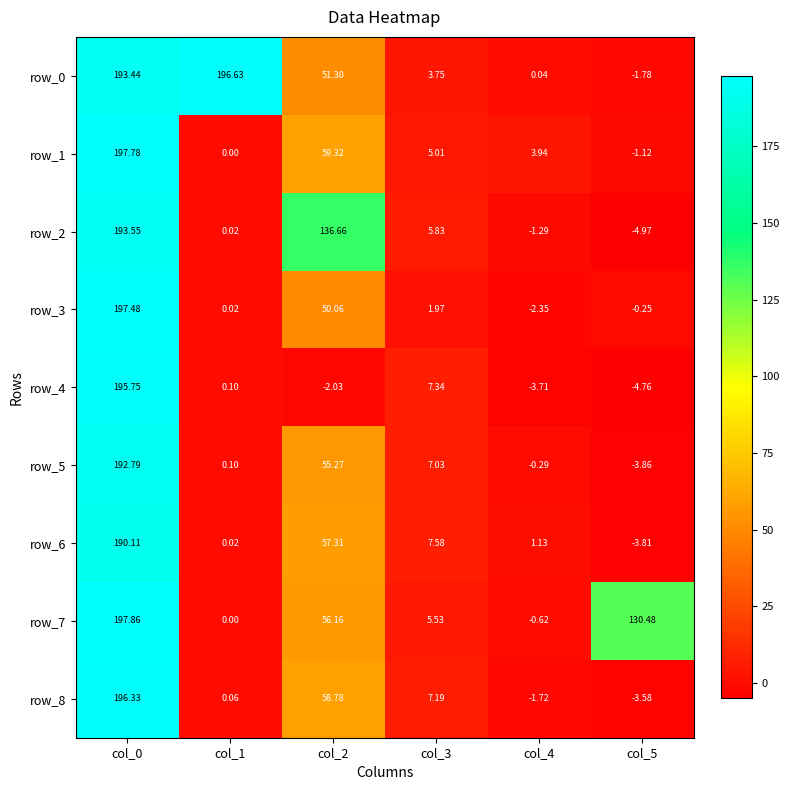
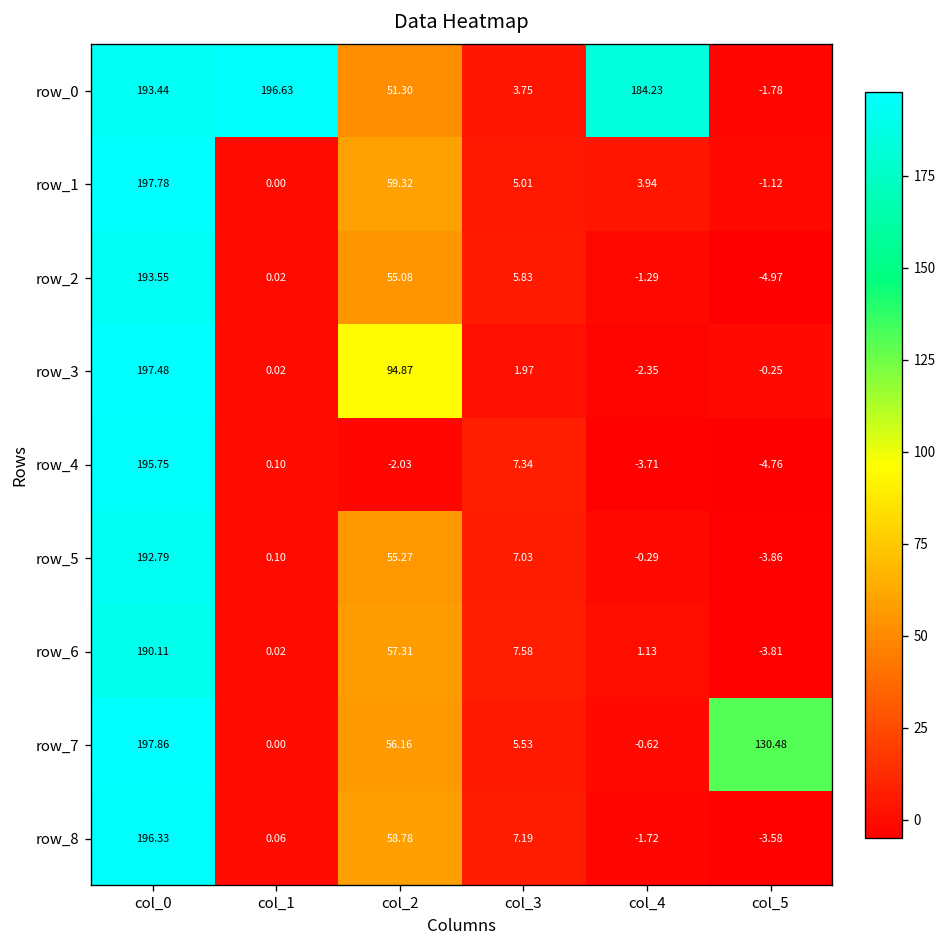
row_0, col_4: 0.04 -> 184.23
row_2, col_2: 136.66 -> 55.08
row_3, col_2: 50.06 -> 94.87
